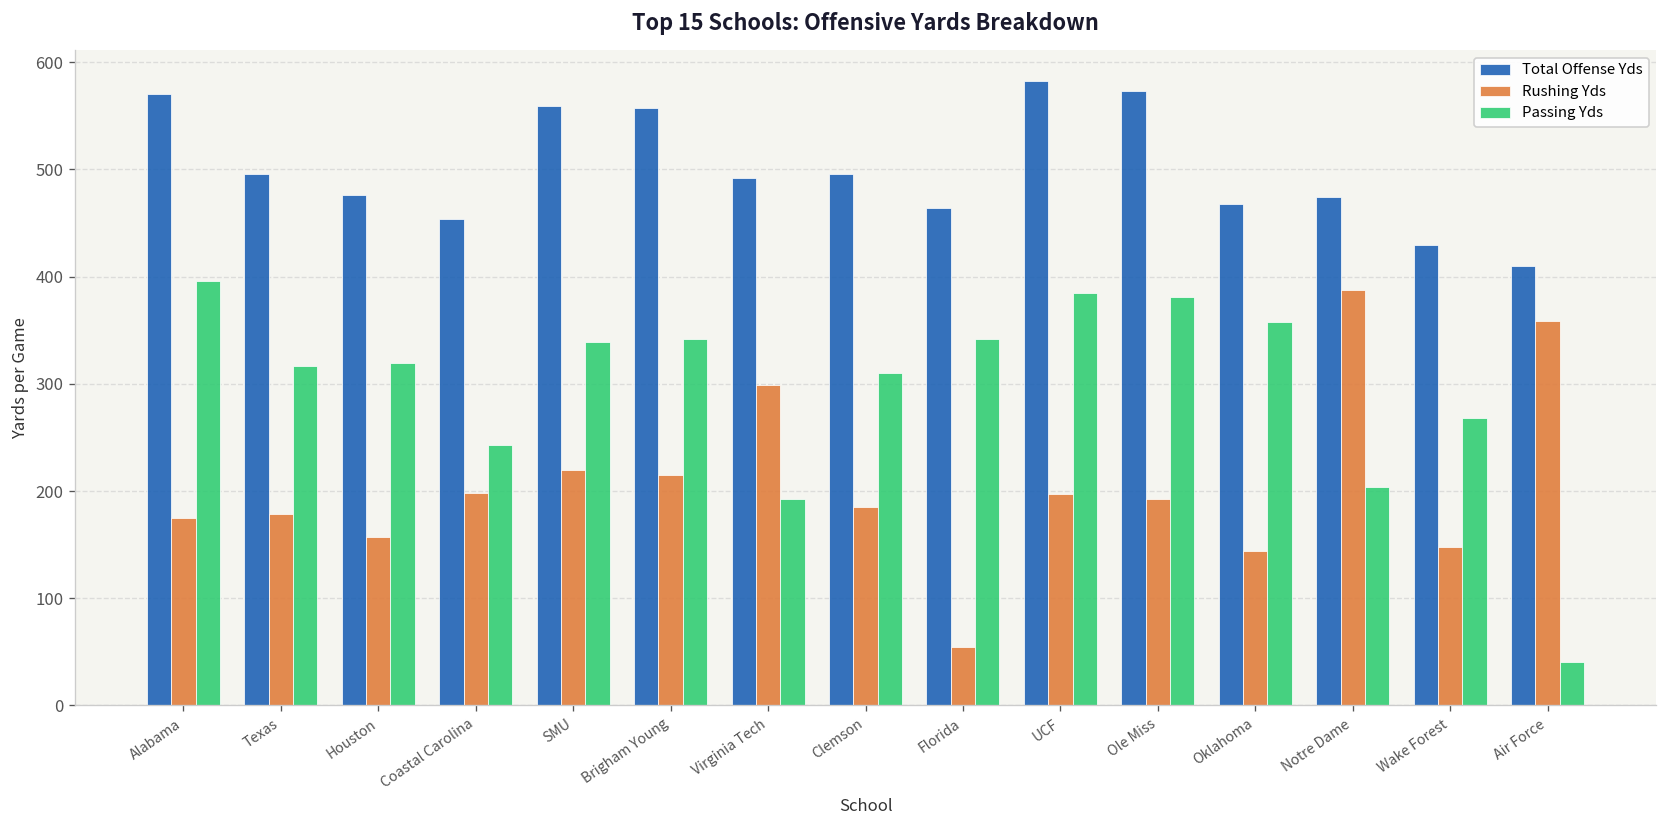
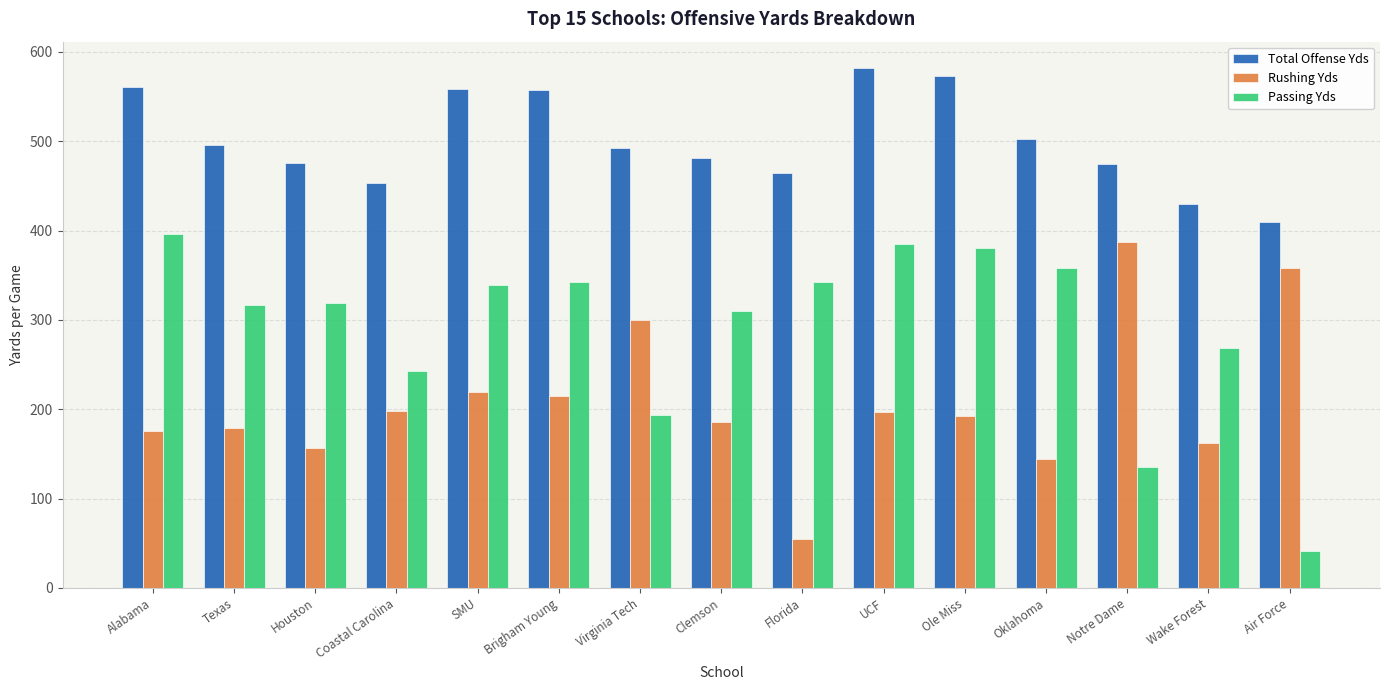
Total Offense Yds, Alabama: 570 -> 560
Total Offense Yds, Clemson: 500 -> 480
Total Offense Yds, Oklahoma: 470 -> 500
Passing Yds, Notre Dame: 200 -> 140
Rushing Yds, Wake Forest: 150 -> 160
